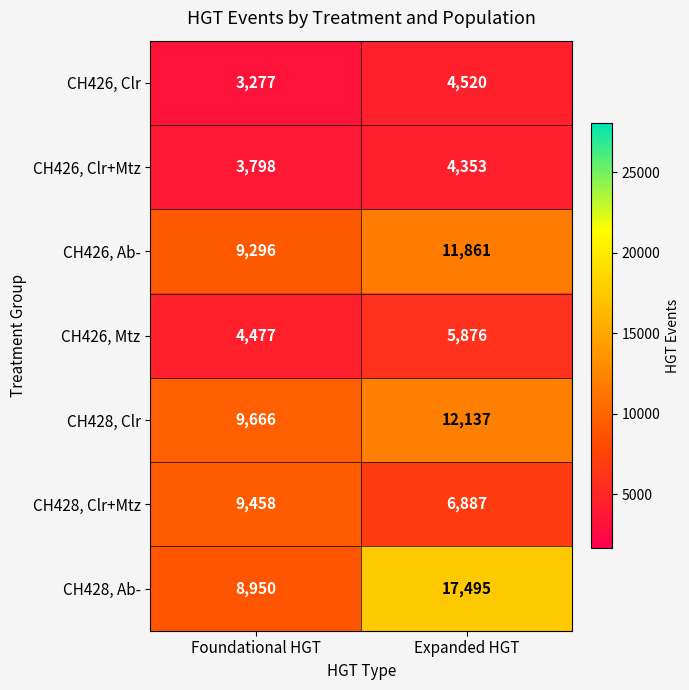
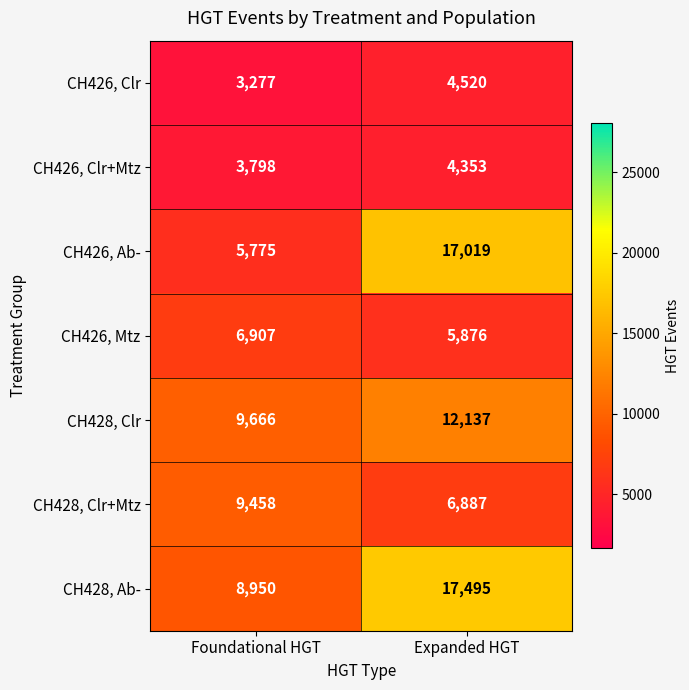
CH426, Ab-, Foundational HGT: 9,296 -> 5,775
CH426, Ab-, Expanded HGT: 11,861 -> 17,019
CH426, Mtz, Foundational HGT: 4,477 -> 6,907
